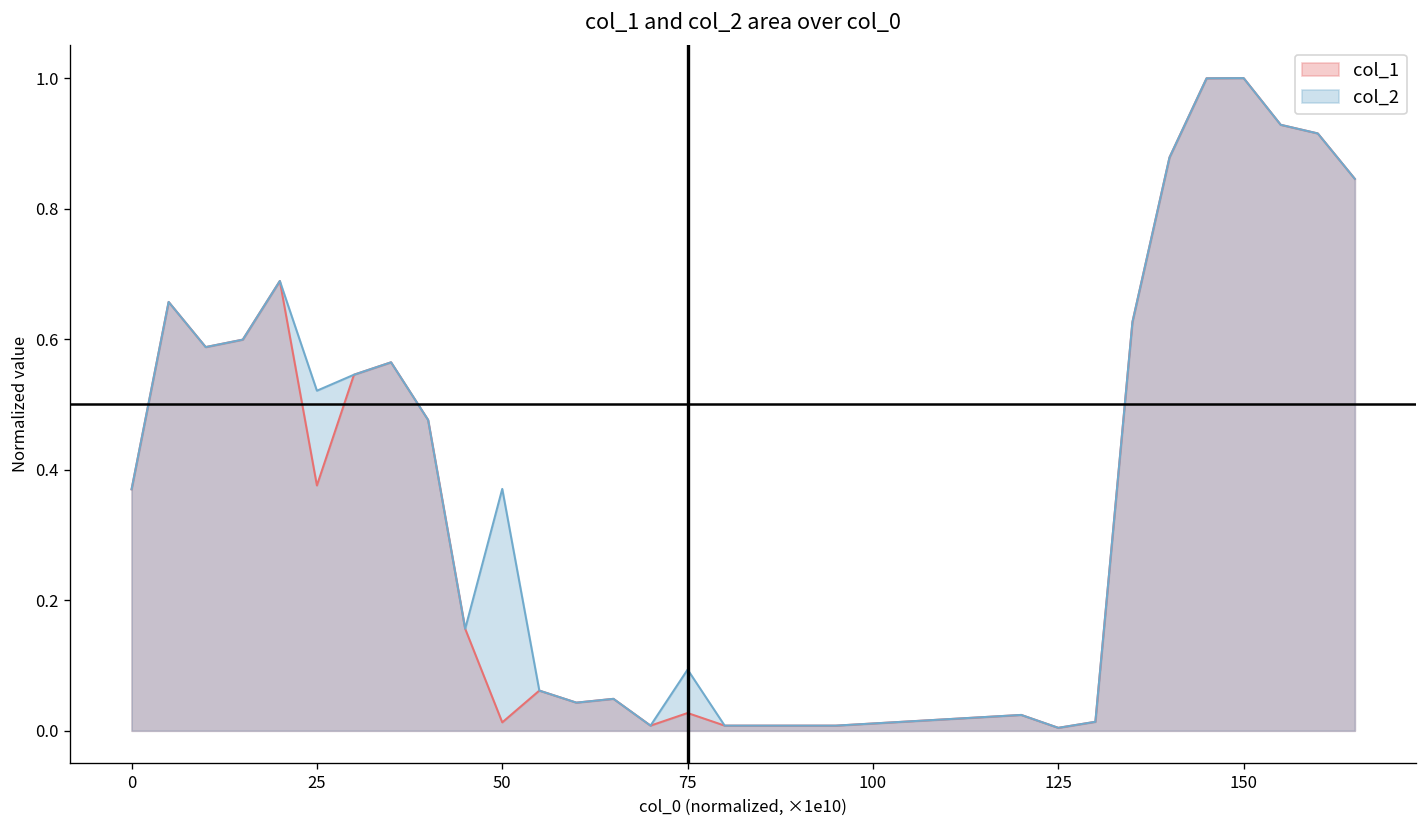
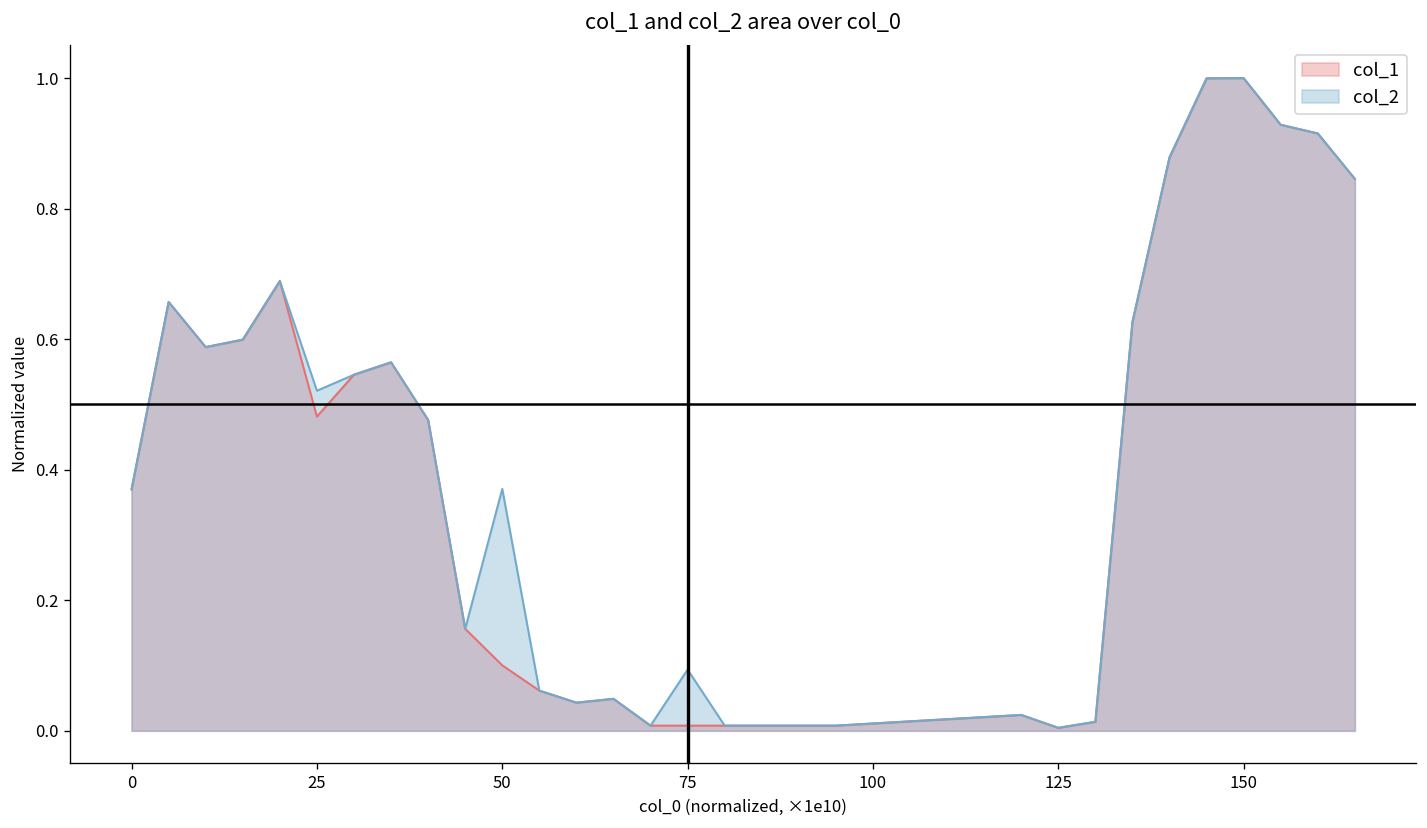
col_1, 25: 0.38 -> 0.48
col_1, 50: 0.01 -> 0.10
col_1, 75: 0.03 -> 0.01
